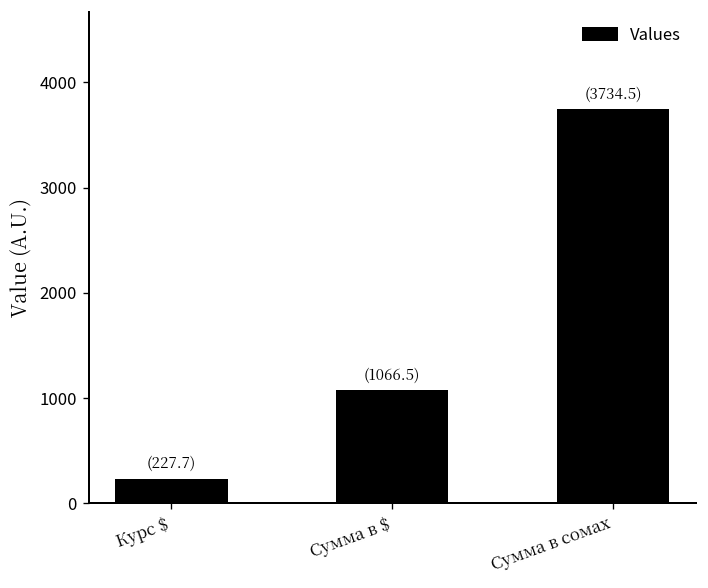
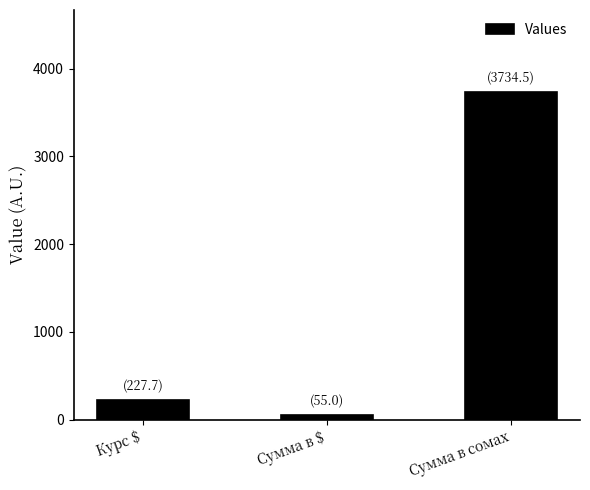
Сумма в $: (1066.5) -> (55.0)
